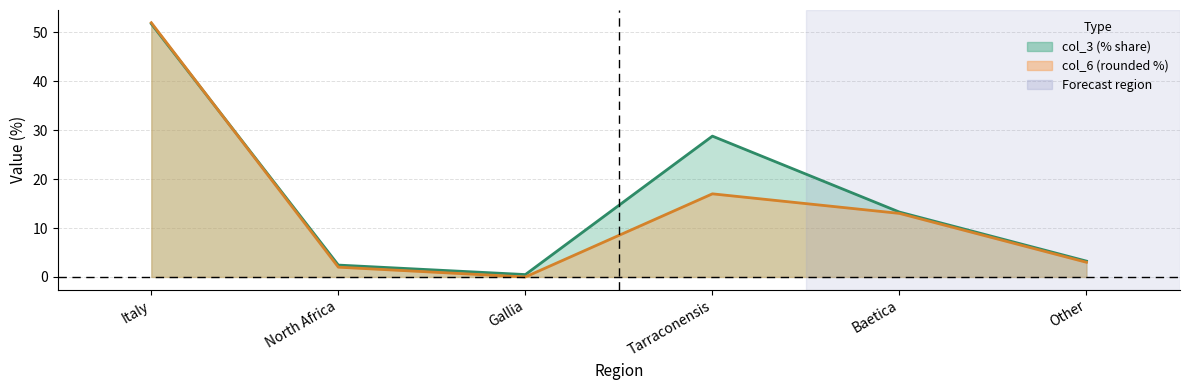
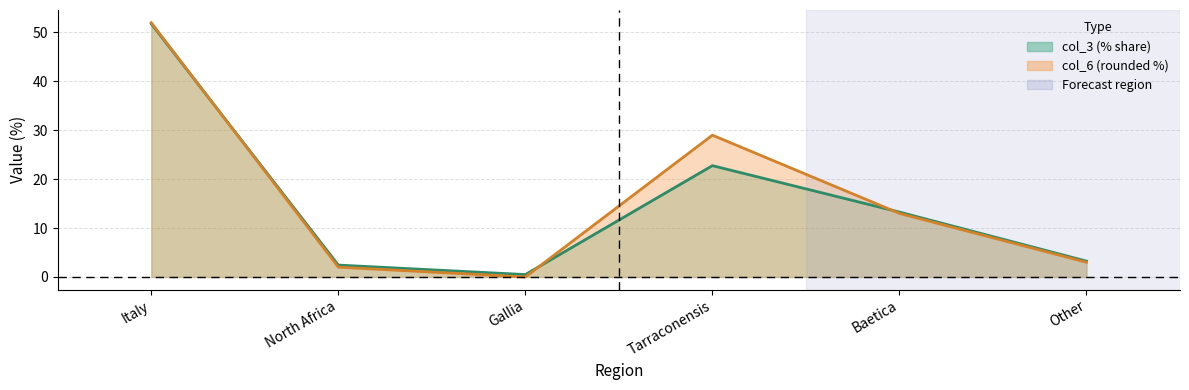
col_3 (% share), Tarraconensis: 29 -> 23
col_6 (rounded %), Tarraconensis: 17 -> 29
